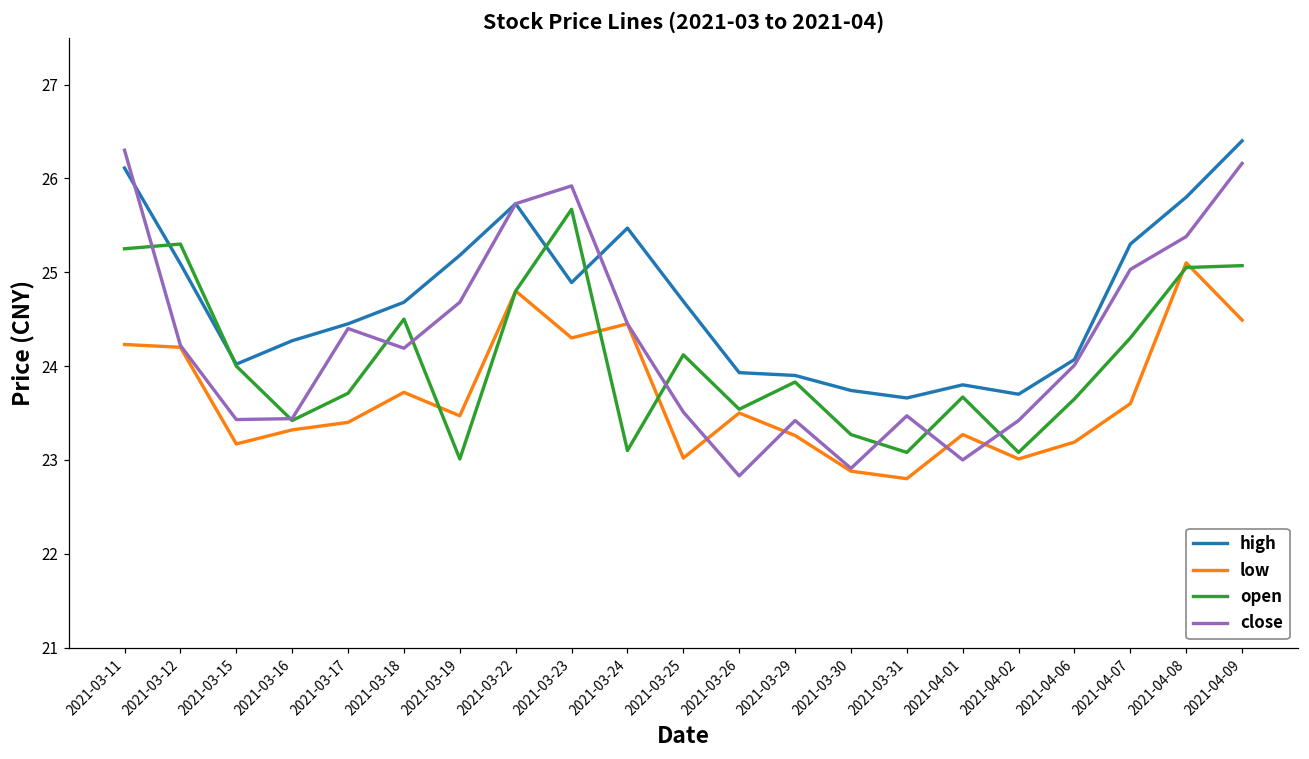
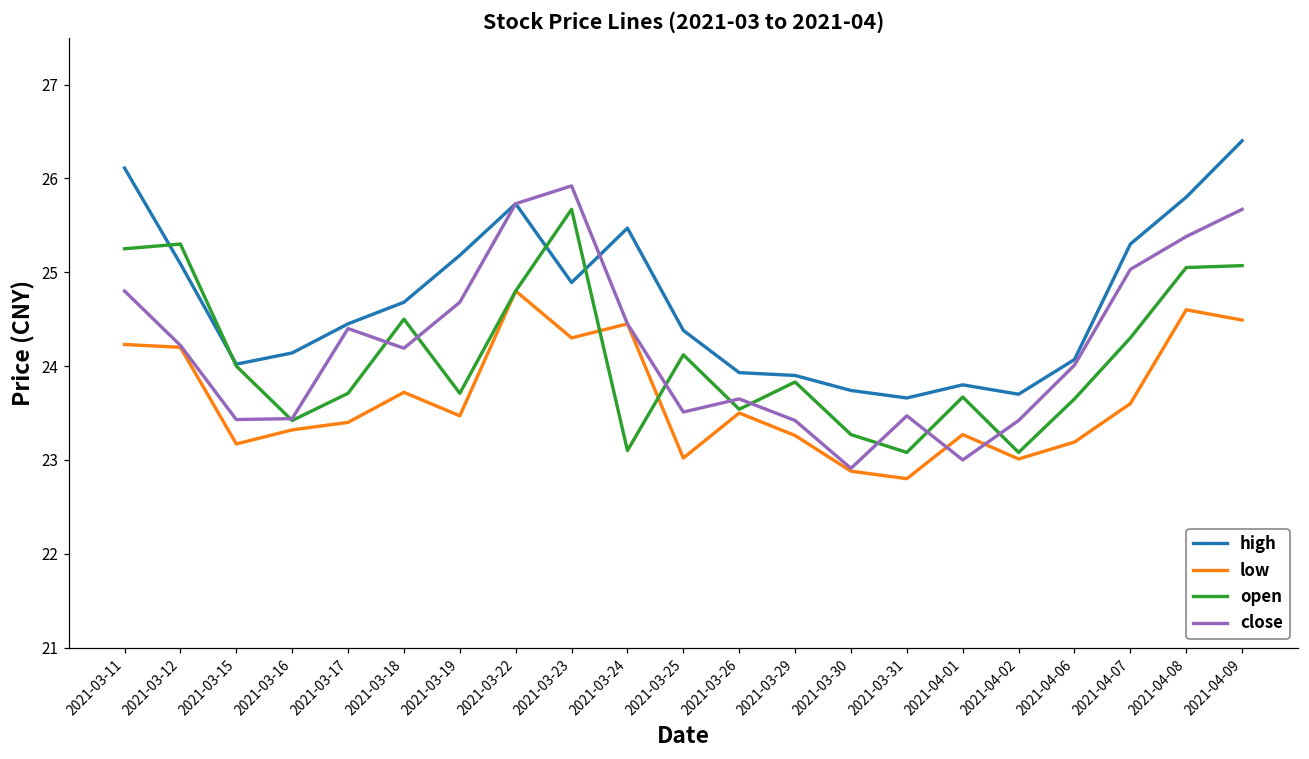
close, 2021-03-11: 26.3 -> 24.8
high, 2021-03-16: 24.3 -> 24.1
open, 2021-03-19: 23.0 -> 23.7
high, 2021-03-25: 24.7 -> 24.4
close, 2021-03-26: 22.8 -> 23.7
low, 2021-04-08: 25.1 -> 24.6
close, 2021-04-09: 26.2 -> 25.7
